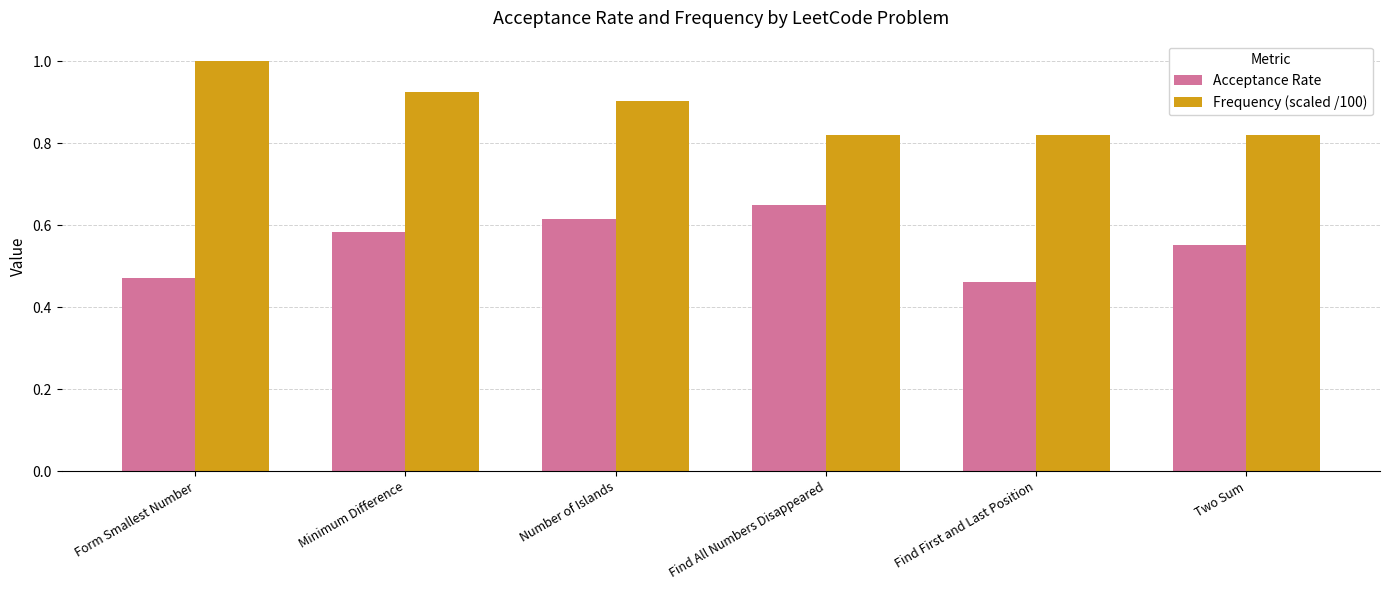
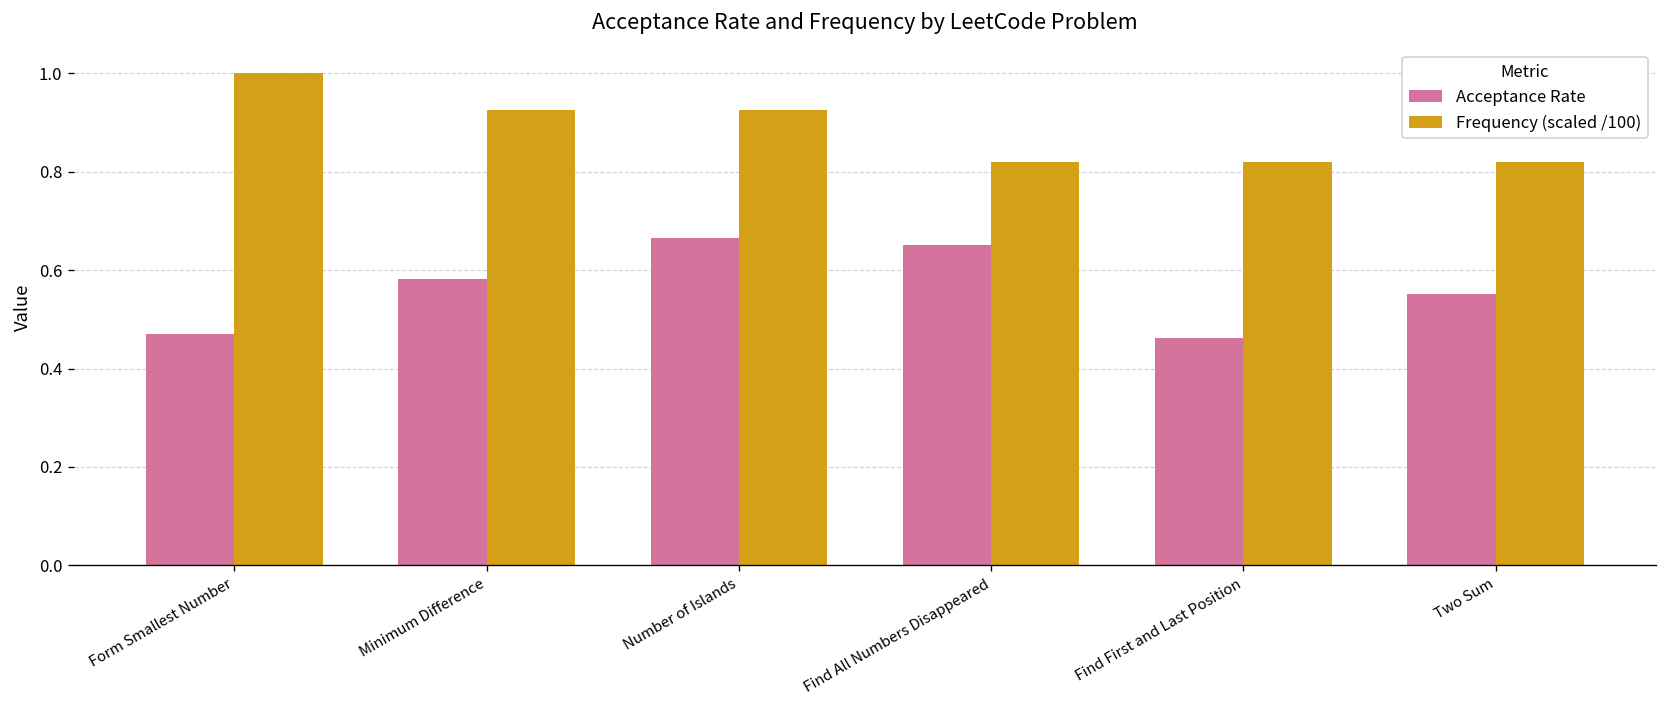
Acceptance Rate, Number of Islands: 0.62 -> 0.66
Frequency (scaled /100), Number of Islands: 0.90 -> 0.93
